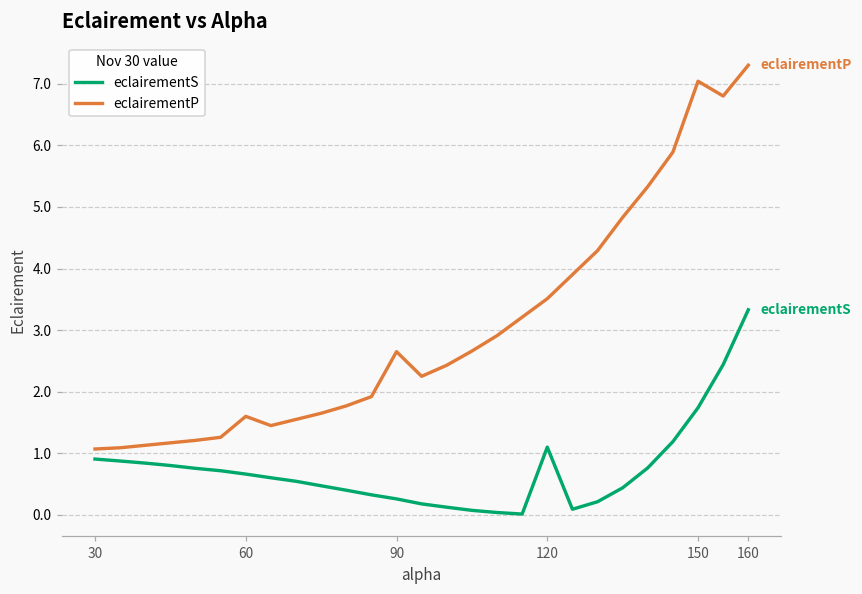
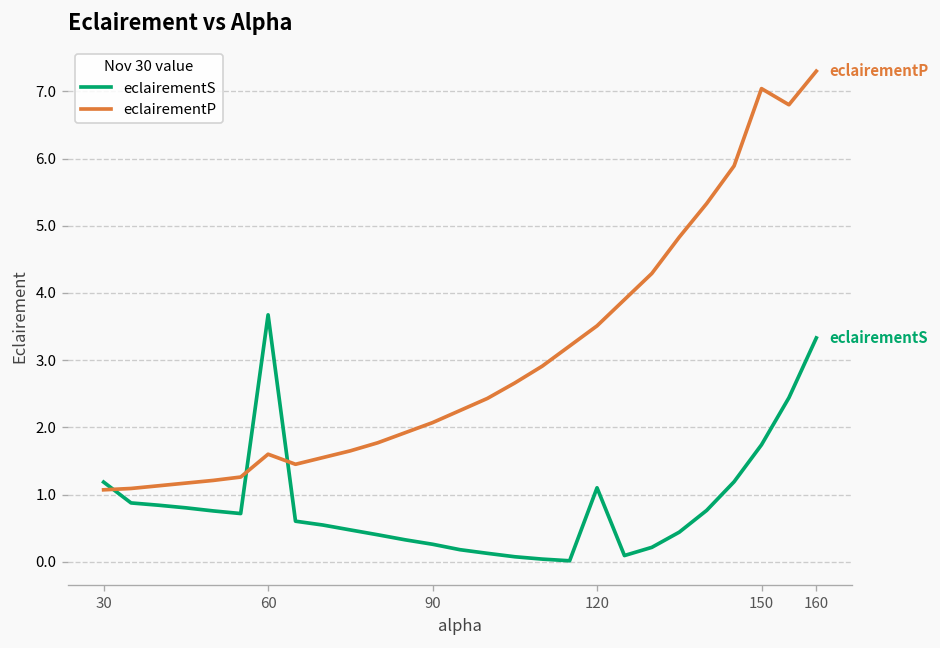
eclairementS, 30: 0.9 -> 1.2
eclairementS, 60: 0.7 -> 3.7
eclairementP, 90: 2.7 -> 2.1
